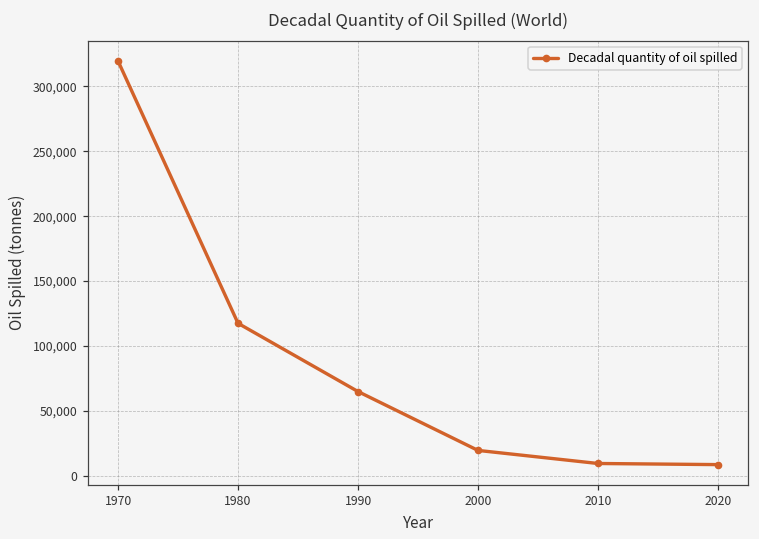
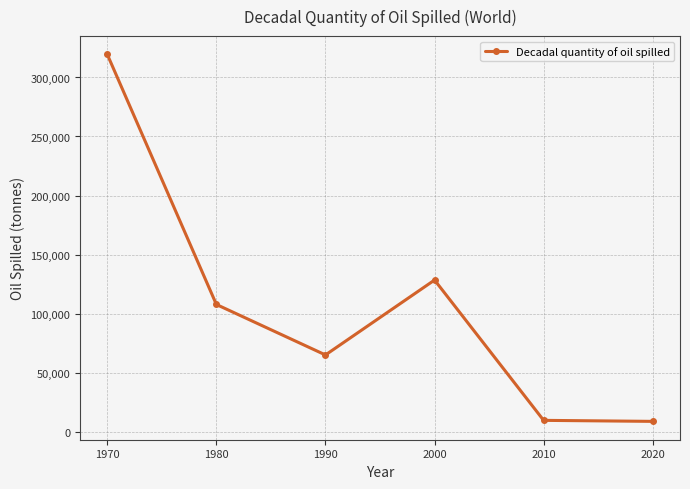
1980: 118,000 -> 108,000
2000: 20,000 -> 128,000
